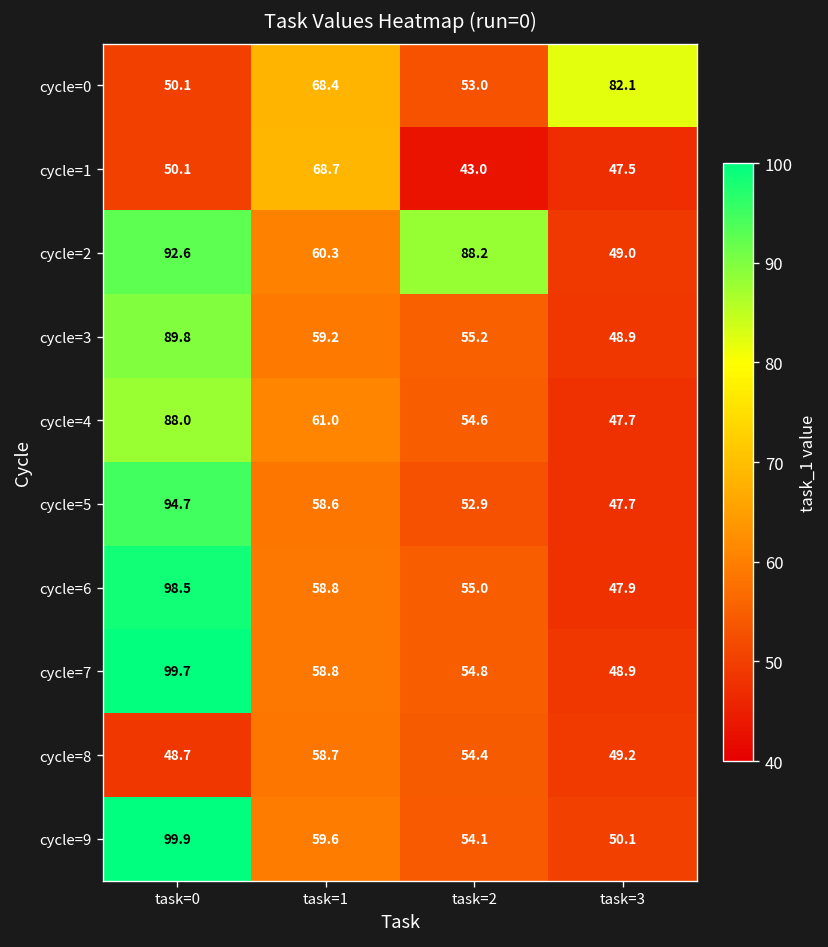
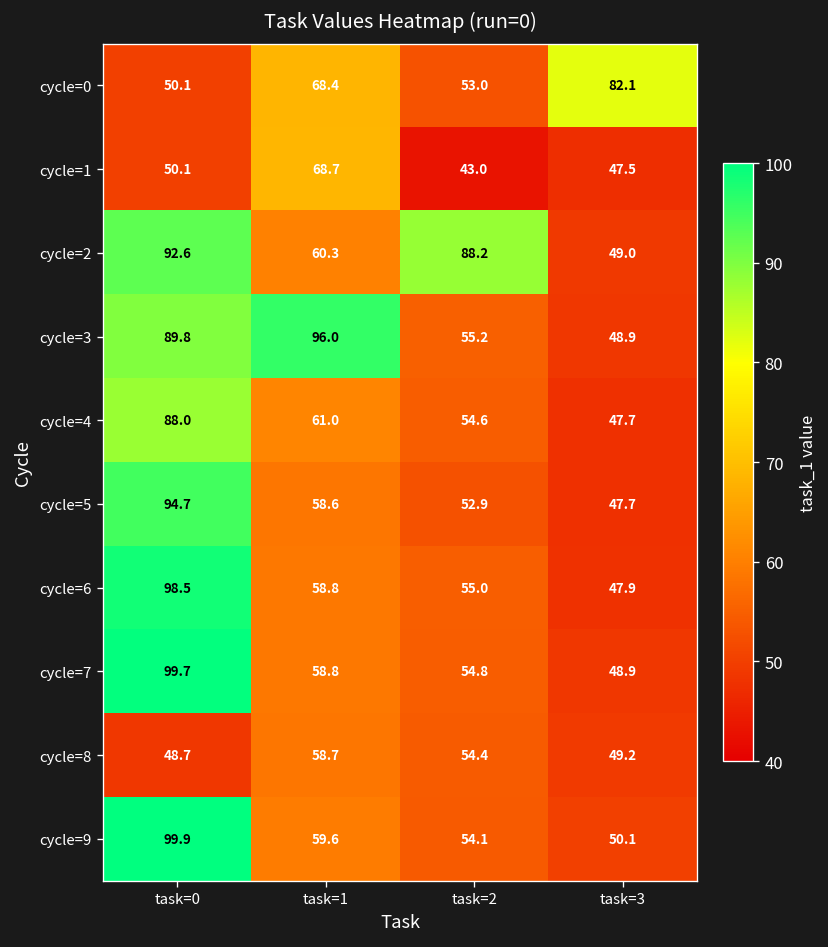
cycle=3, task=1: 59.2 -> 96.0
